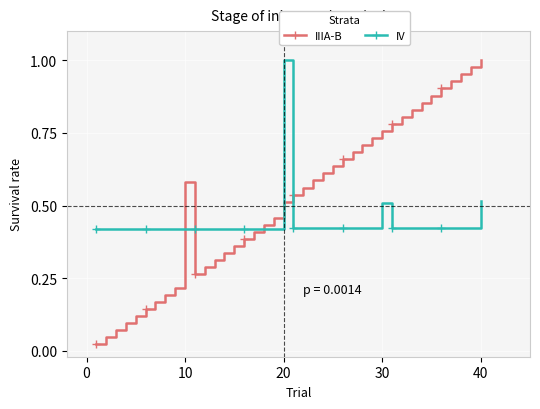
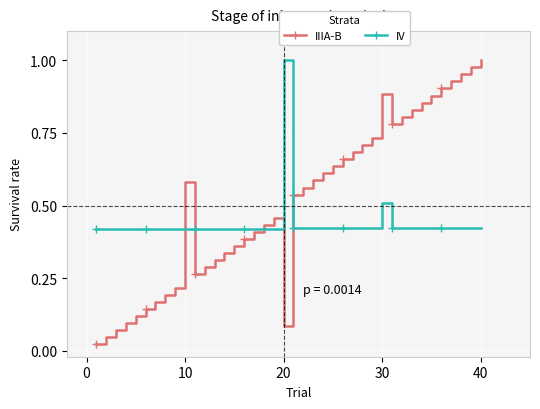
IIIA-B, 20: 0.51 -> 0.08
IIIA-B, 30: 0.76 -> 0.88
IV, 40: 0.52 -> 0.42
